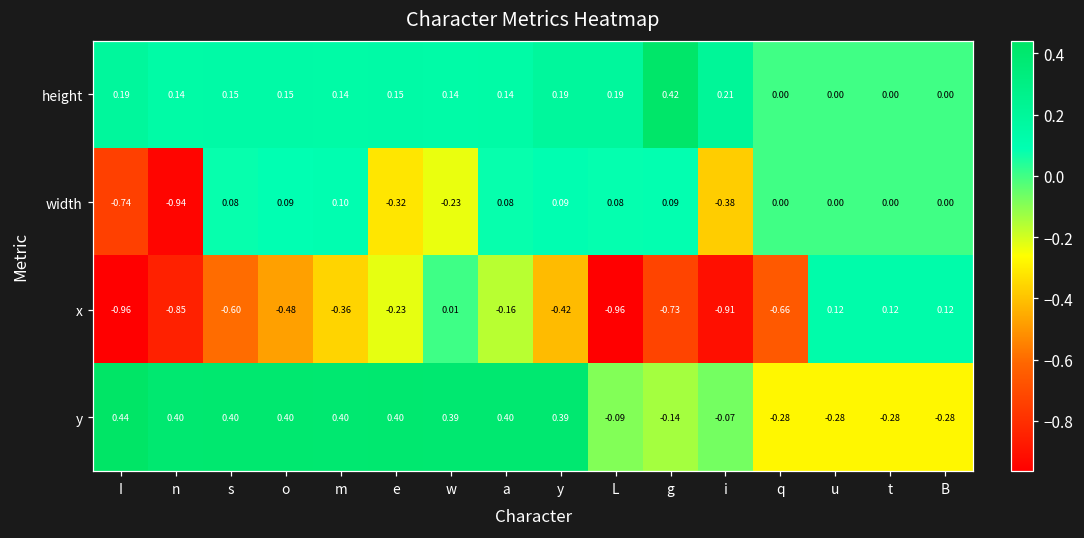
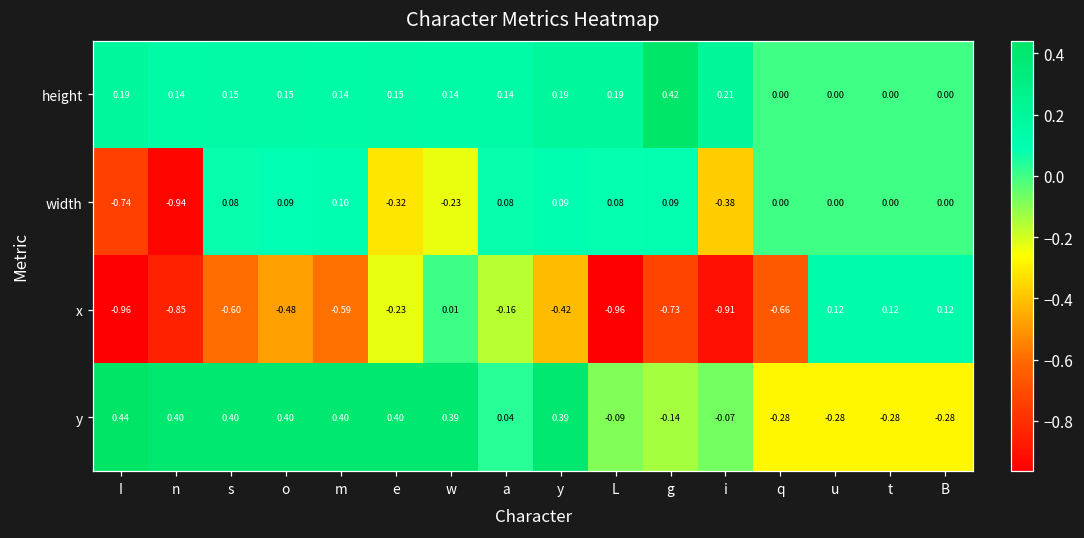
x, m: -0.36 -> -0.59
y, a: 0.40 -> 0.04
